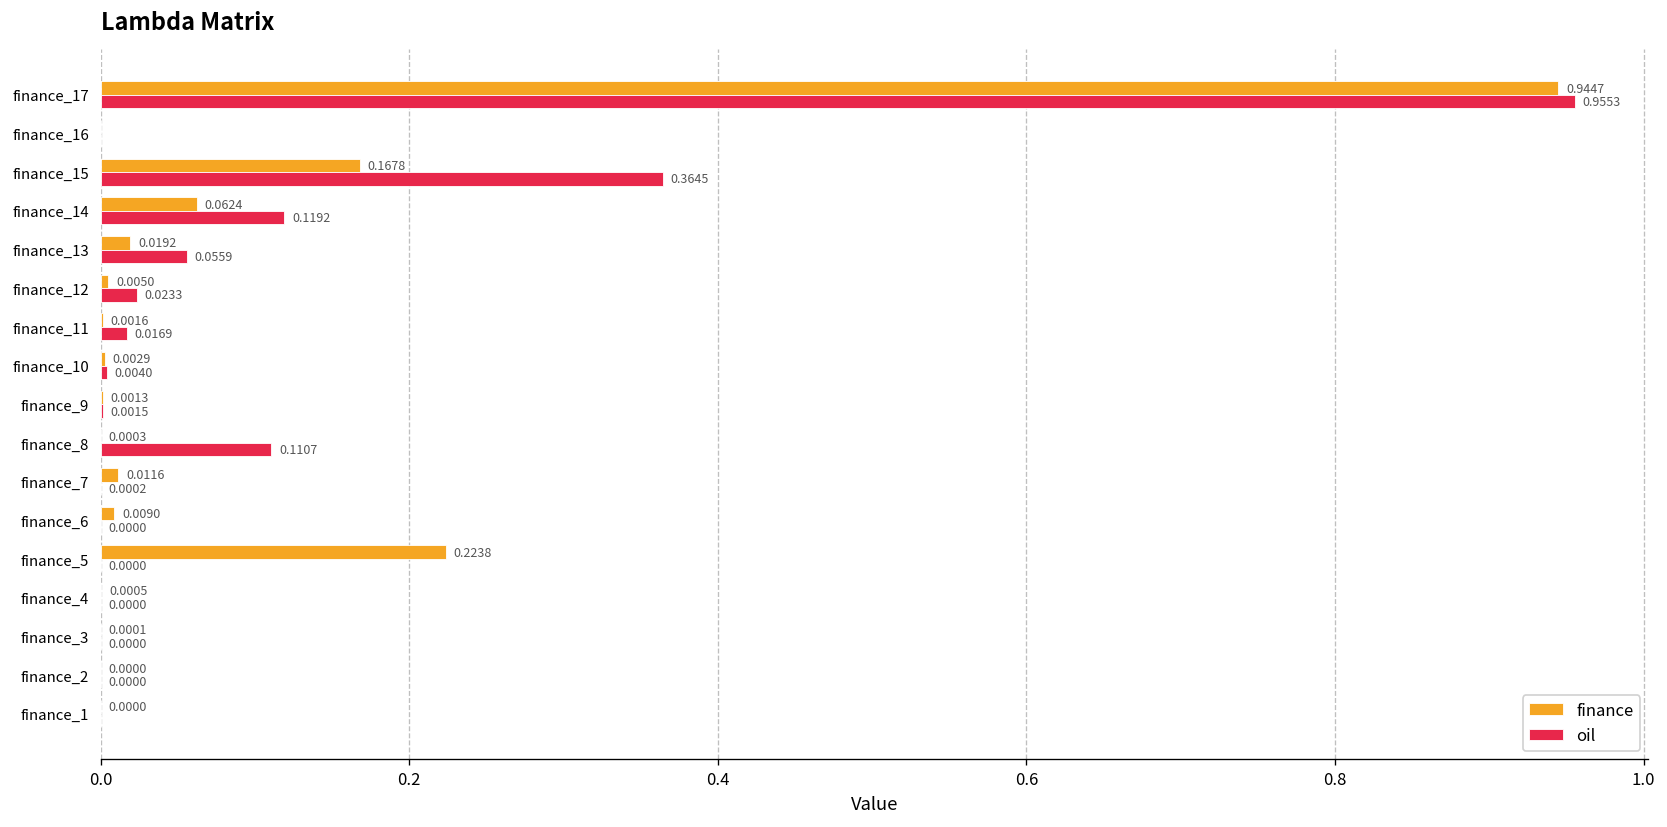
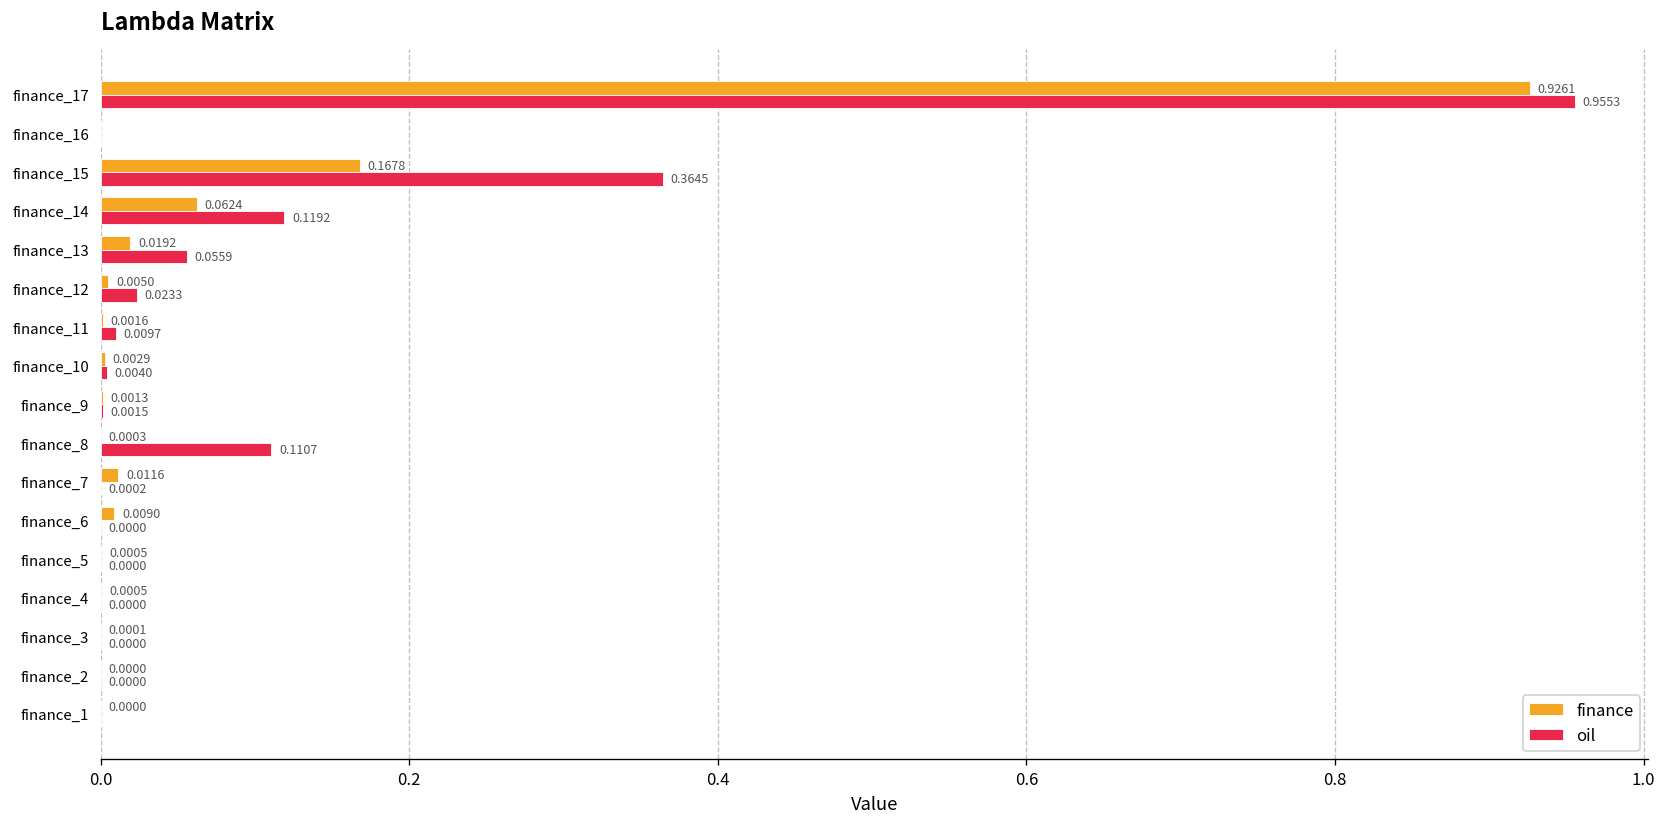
finance, finance_17: 0.9447 -> 0.9261
oil, finance_11: 0.0169 -> 0.0097
finance, finance_5: 0.2238 -> 0.0005
